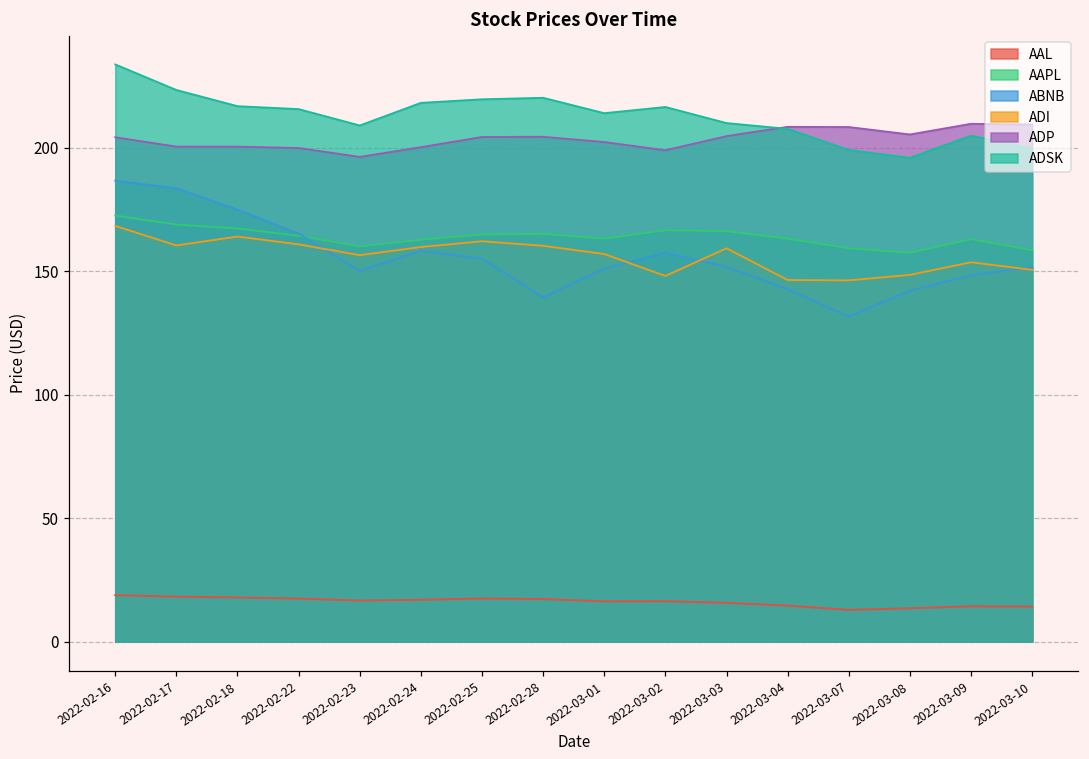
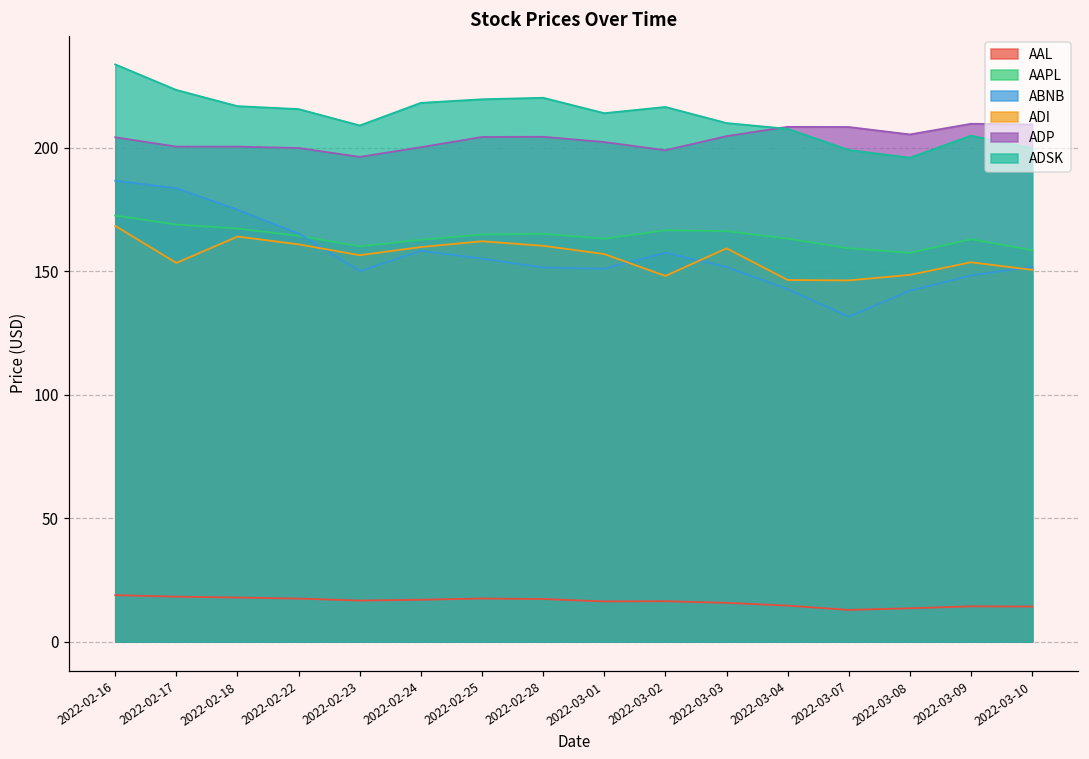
ADI, 2022-02-17: 160 -> 153
ABNB, 2022-02-28: 139 -> 151
